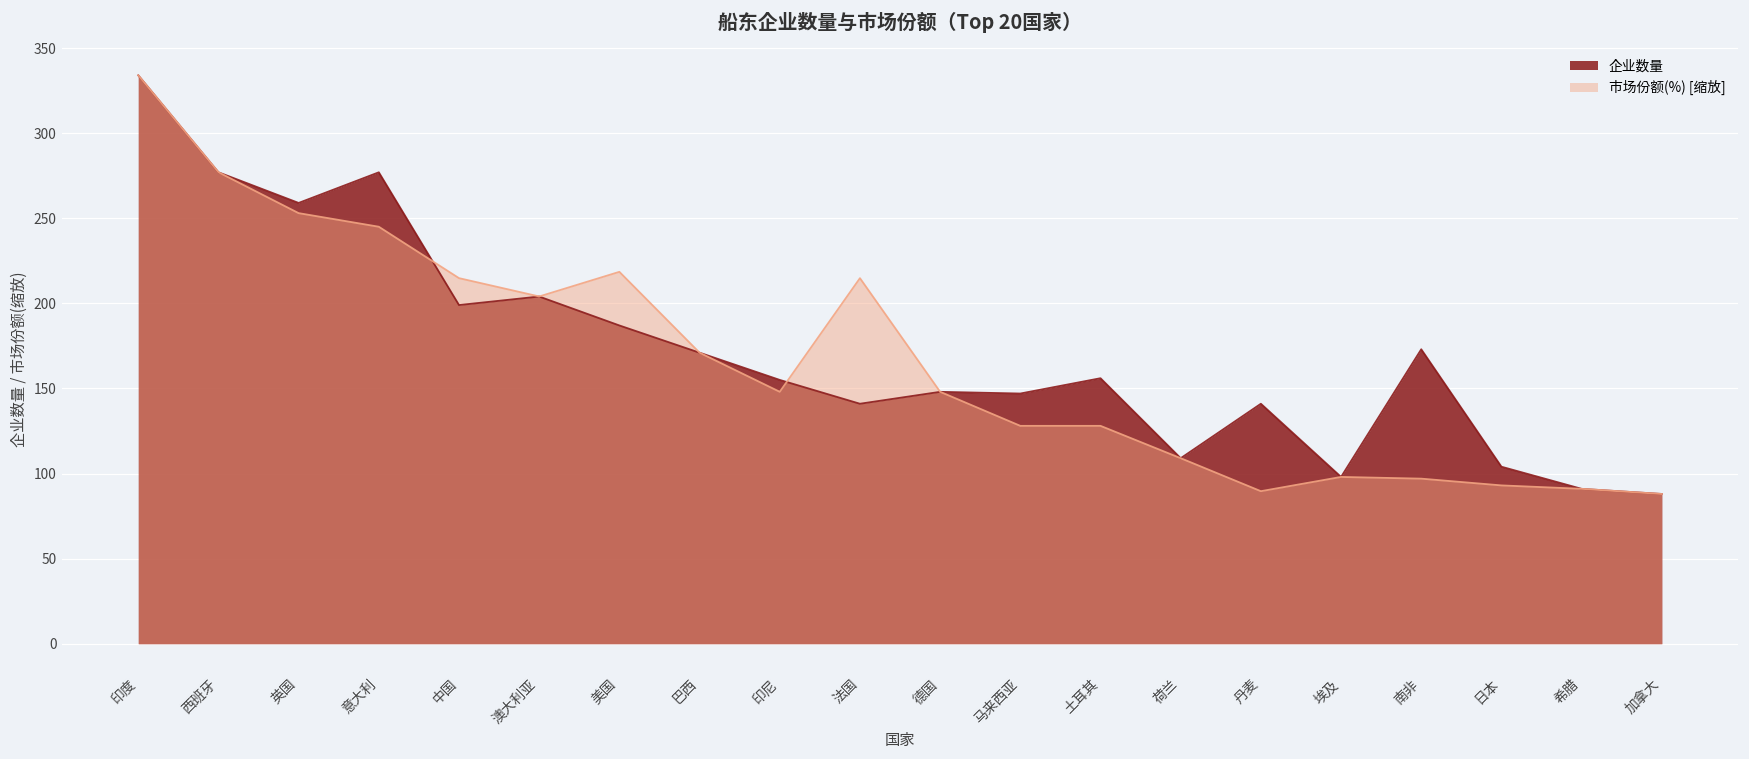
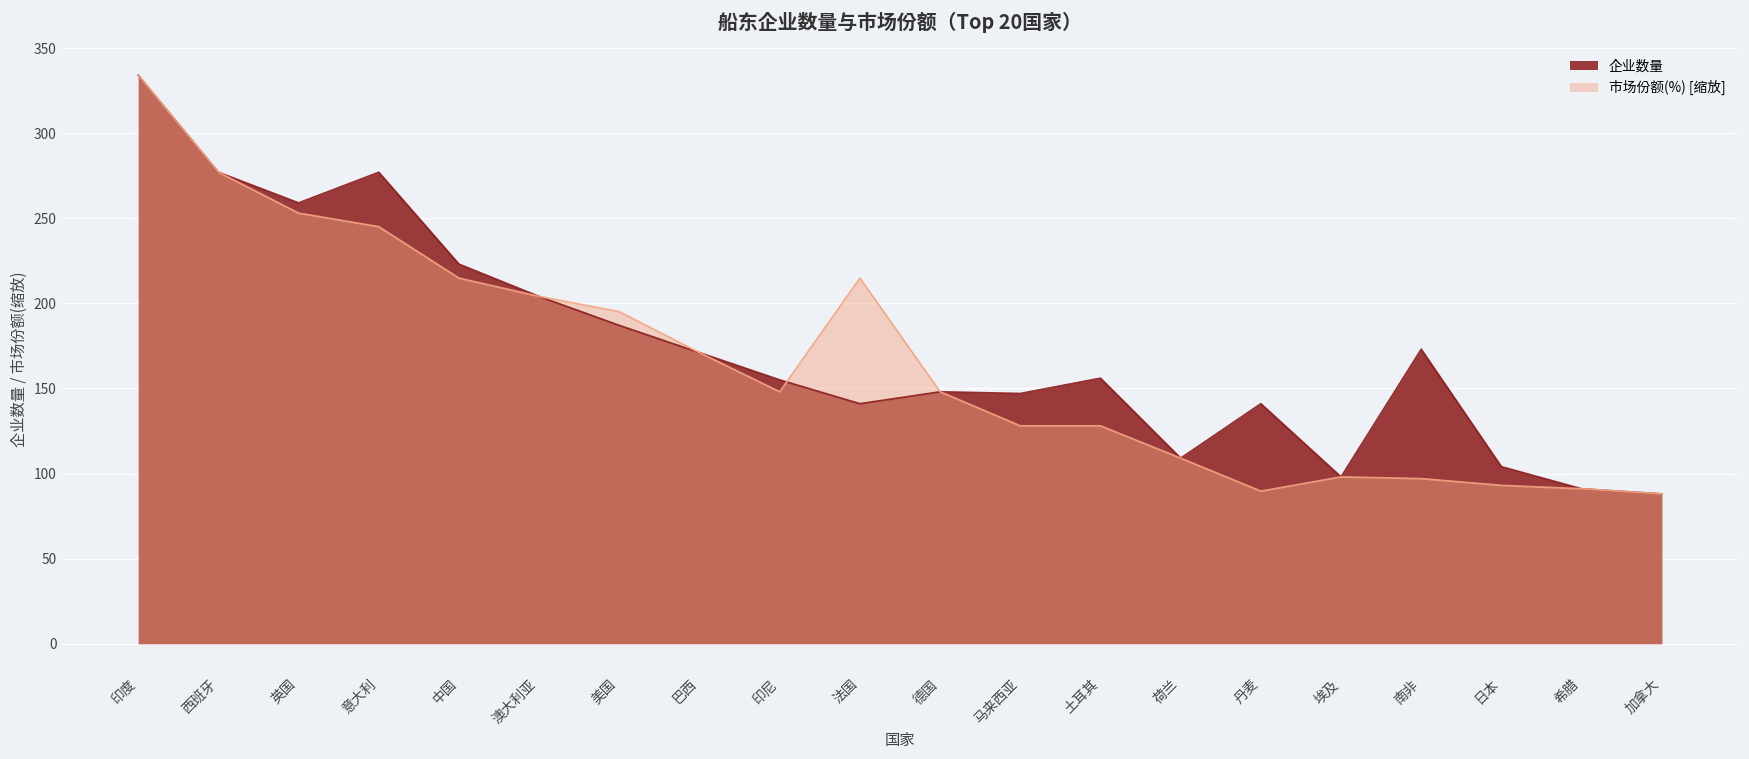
企业数量, 中国: 199 -> 223
市场份额(%) [缩放], 美国: 219 -> 195
